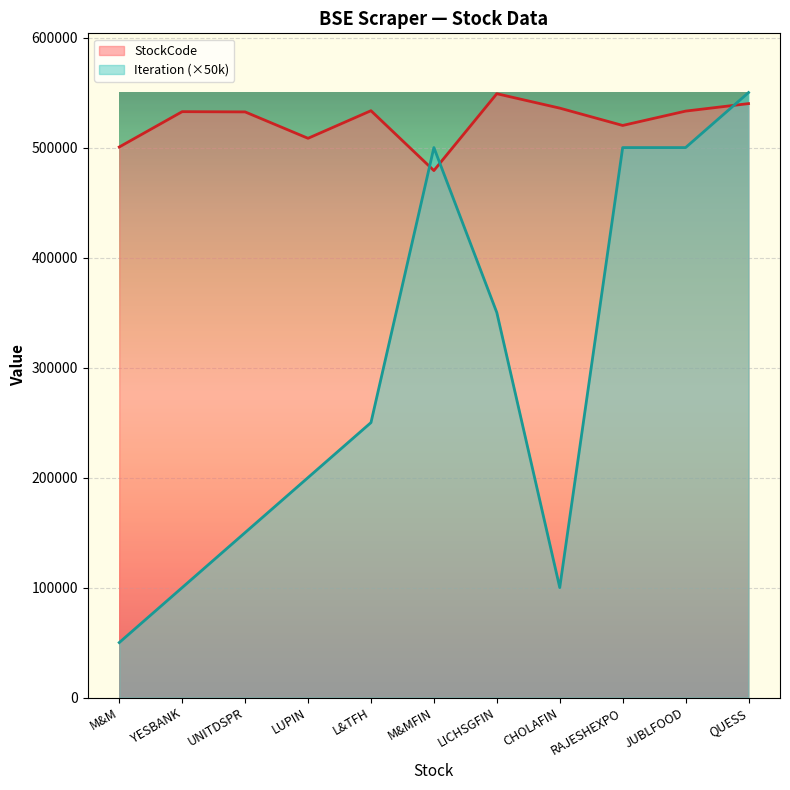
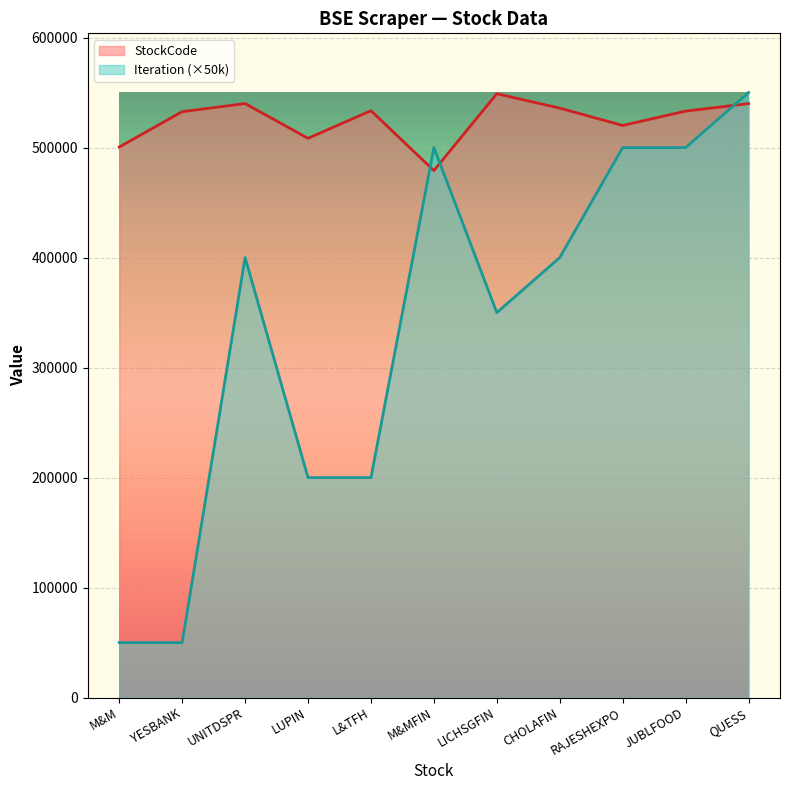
Iteration (×50k), YESBANK: 100000 -> 50000
StockCode, UNITDSPR: 532000 -> 540000
Iteration (×50k), UNITDSPR: 150000 -> 400000
Iteration (×50k), L&TFH: 250000 -> 200000
Iteration (×50k), CHOLAFIN: 100000 -> 400000
